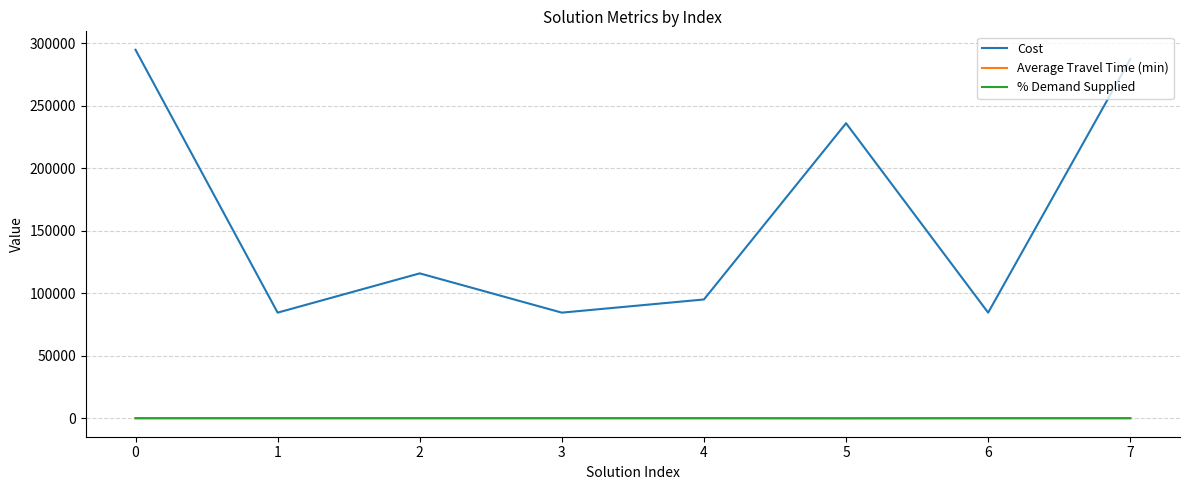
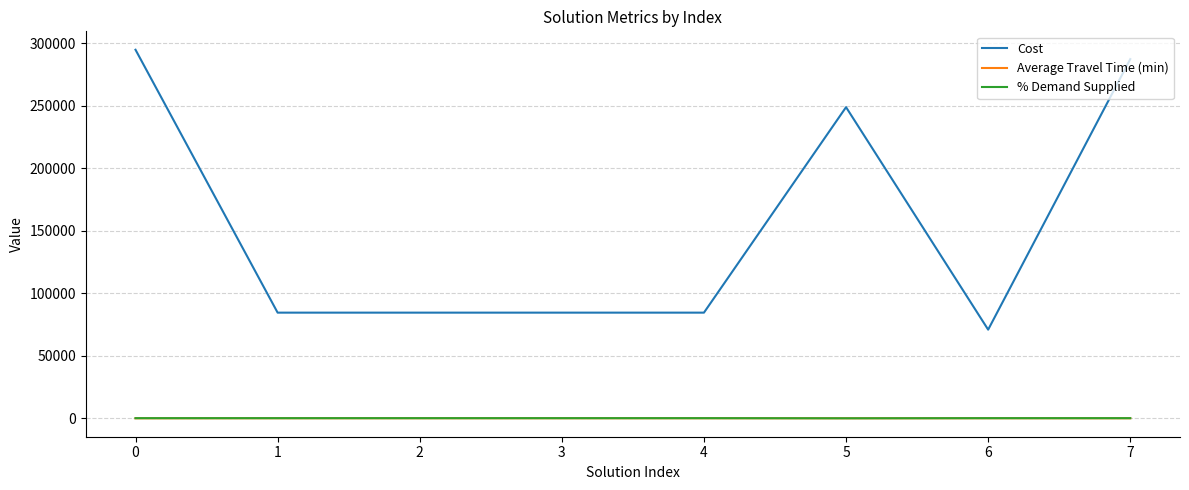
Cost, 2: 116000 -> 85000
Cost, 4: 95000 -> 85000
Cost, 5: 236000 -> 249000
Cost, 6: 85000 -> 71000
